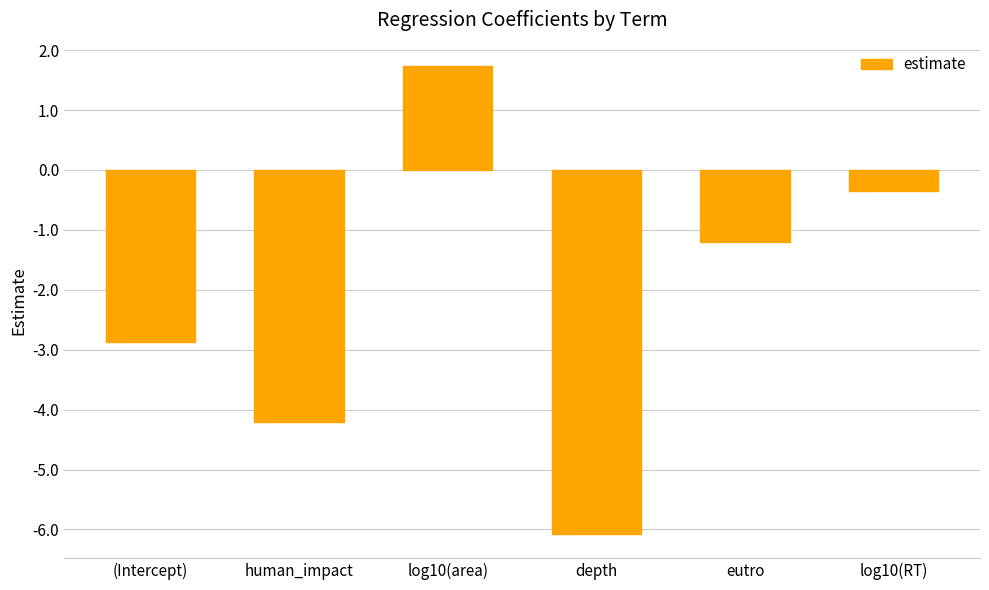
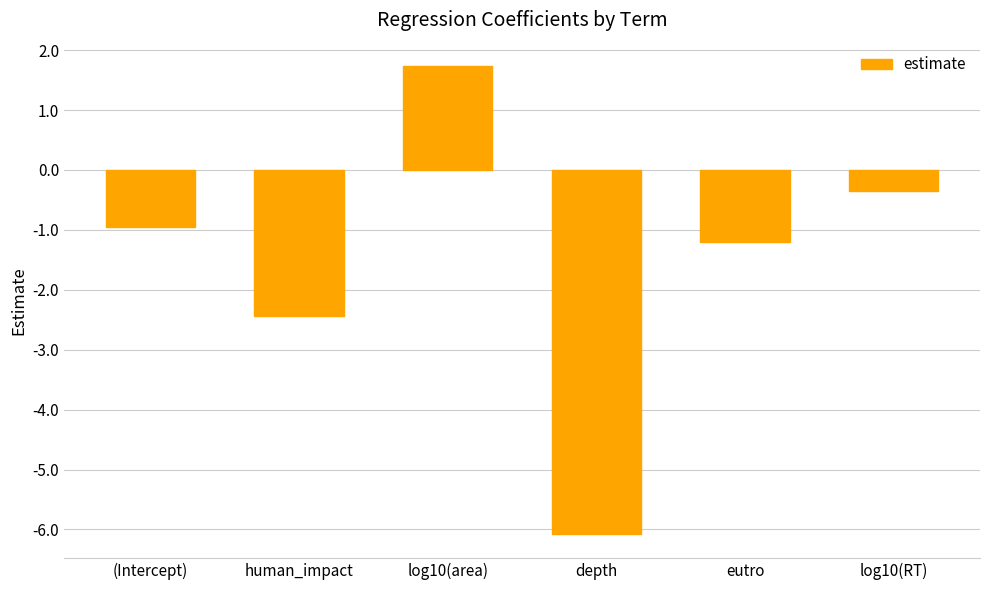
(Intercept): -2.9 -> -0.9
human_impact: -4.2 -> -2.4
